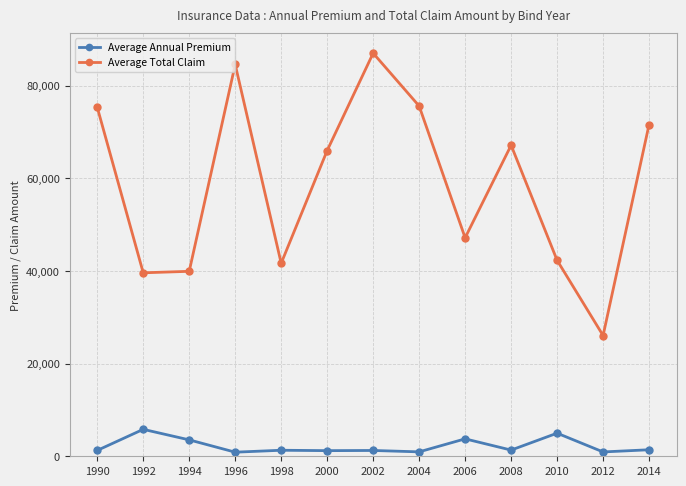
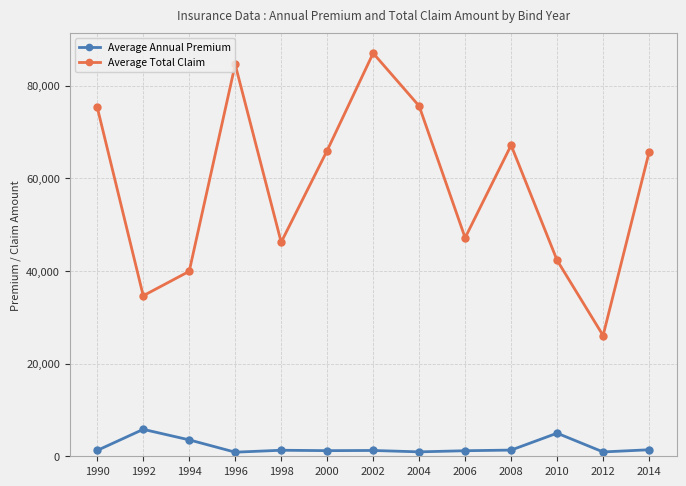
Average Total Claim, 1992: 40,000 -> 35,000
Average Total Claim, 1998: 42,000 -> 46,000
Average Annual Premium, 2006: 4,000 -> 1,000
Average Total Claim, 2014: 72,000 -> 66,000
